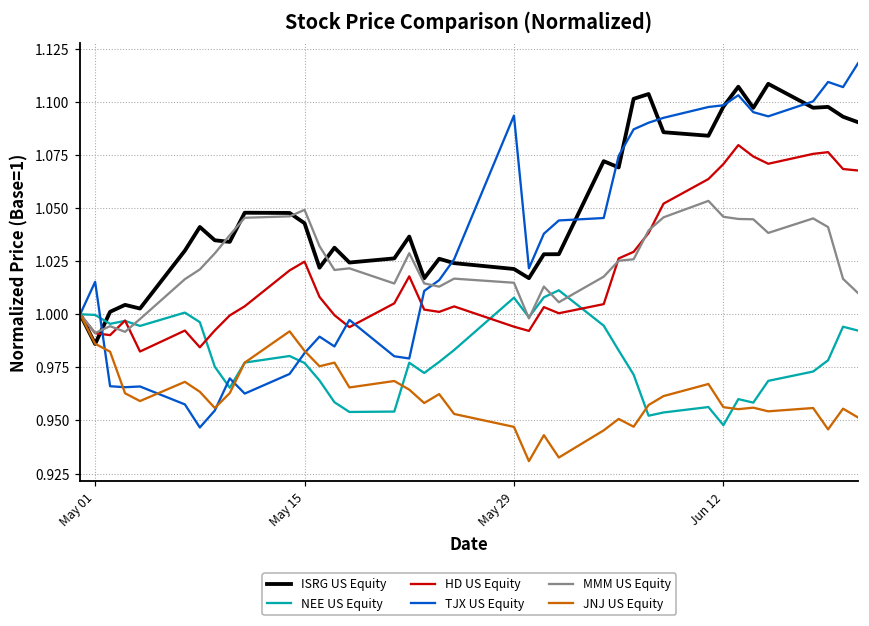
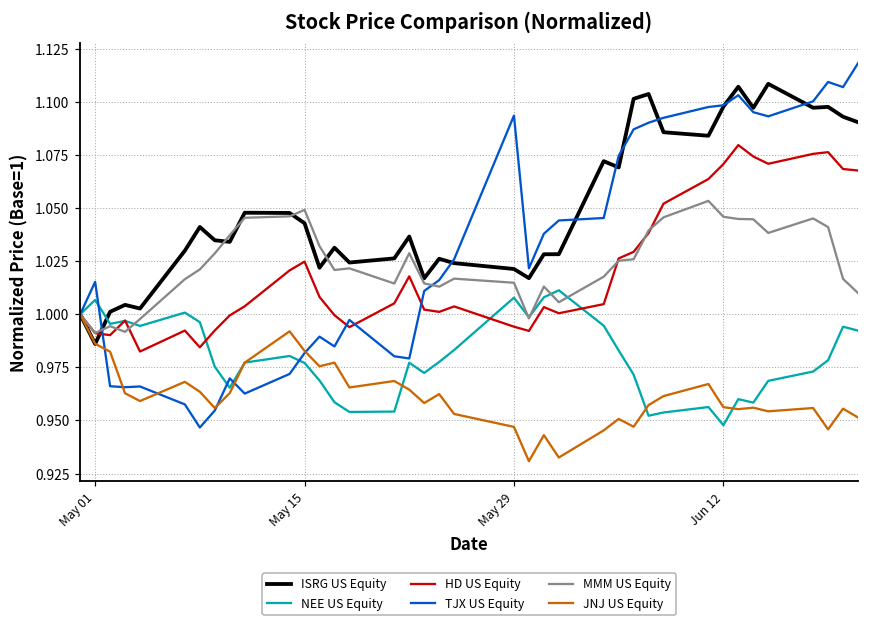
NEE US Equity, May 01: 1.000 -> 1.007
